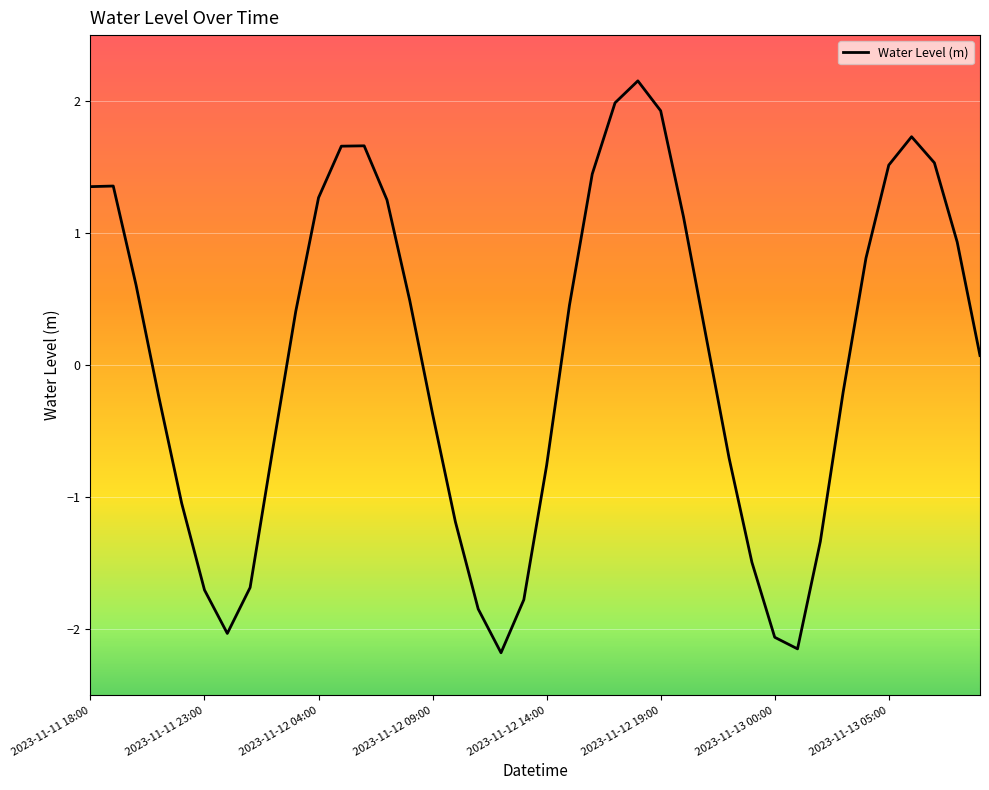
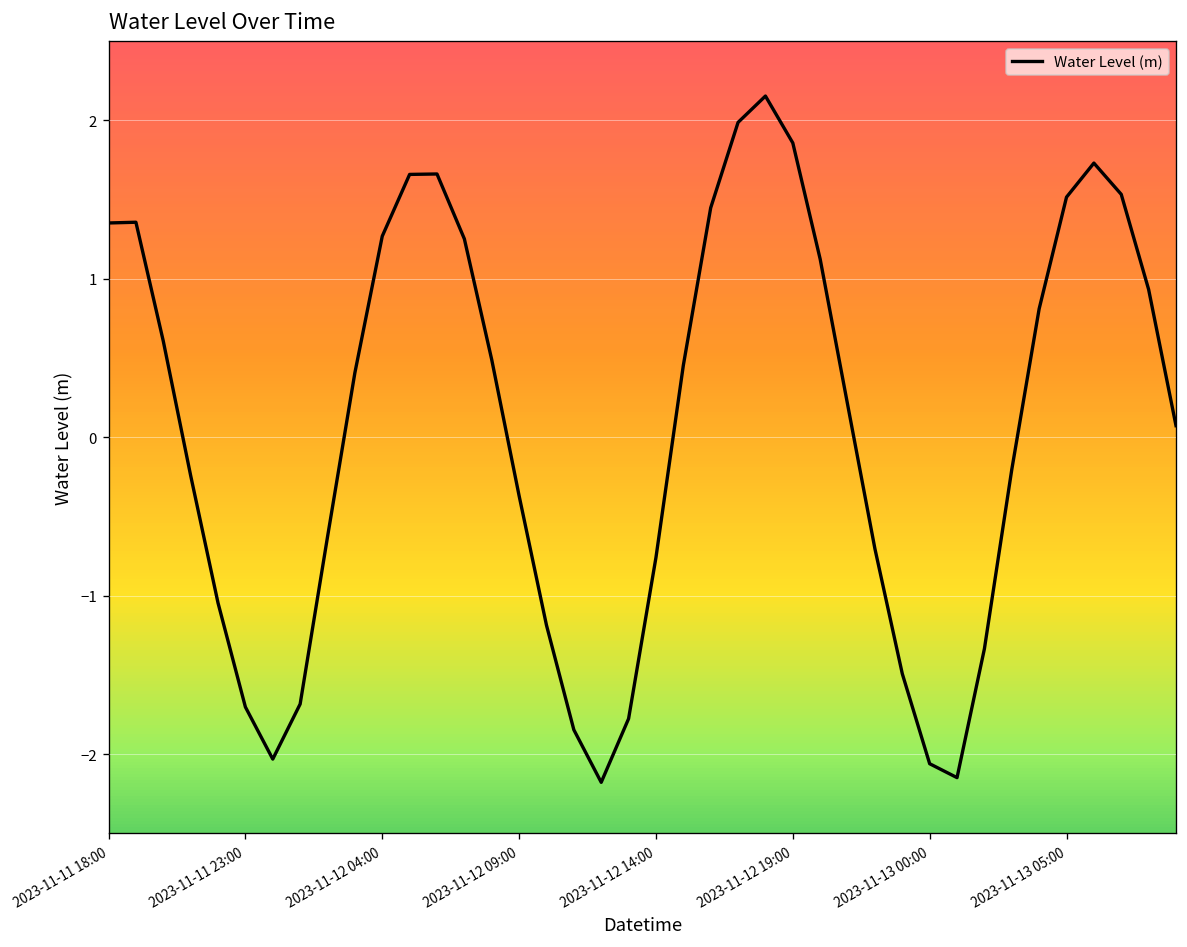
2023-11-12 19:00: 1.93 -> 1.86
